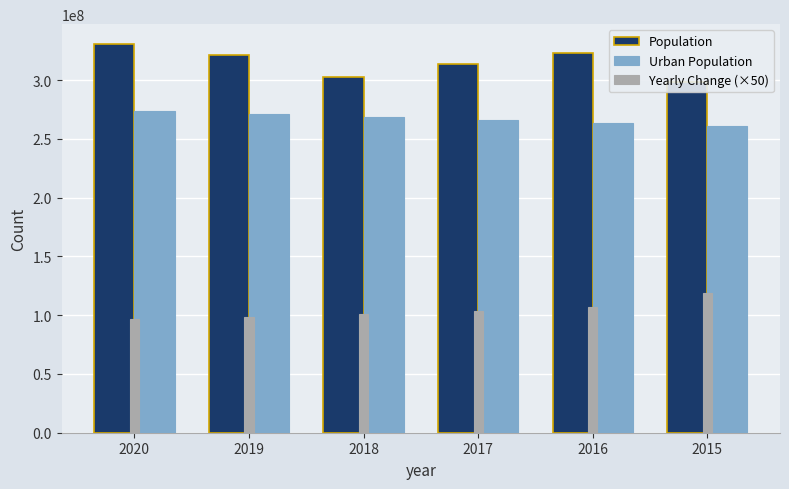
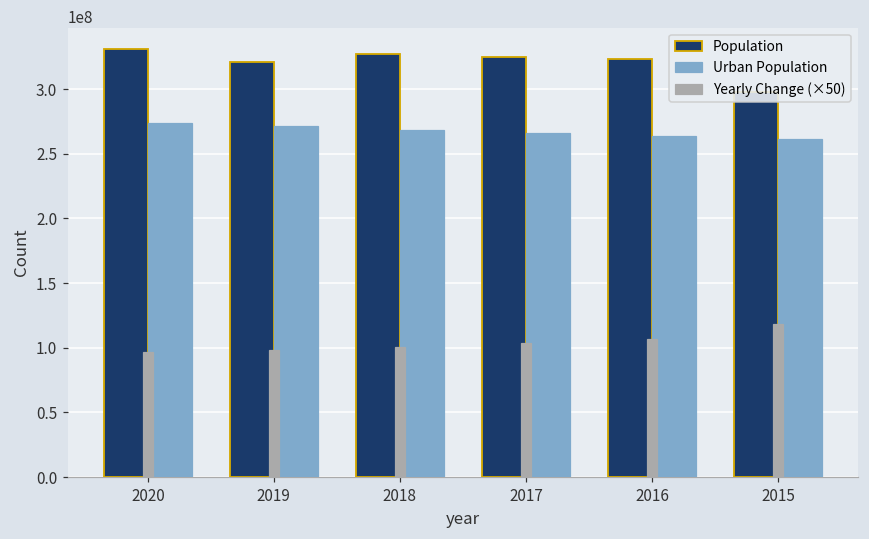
Population, 2018: 302000000 -> 327000000
Population, 2017: 313000000 -> 325000000
